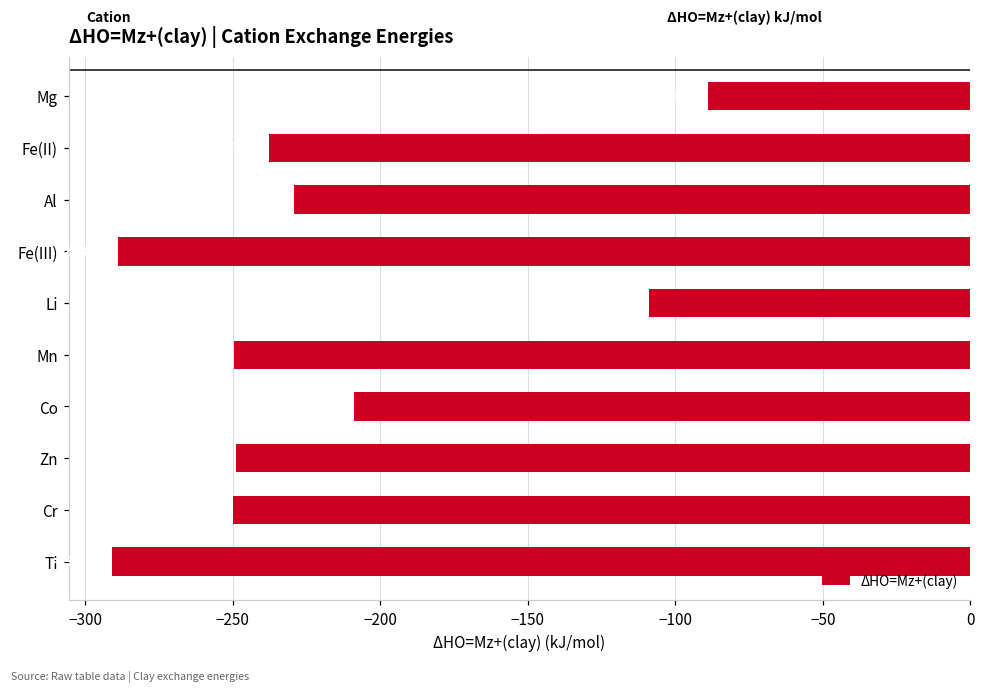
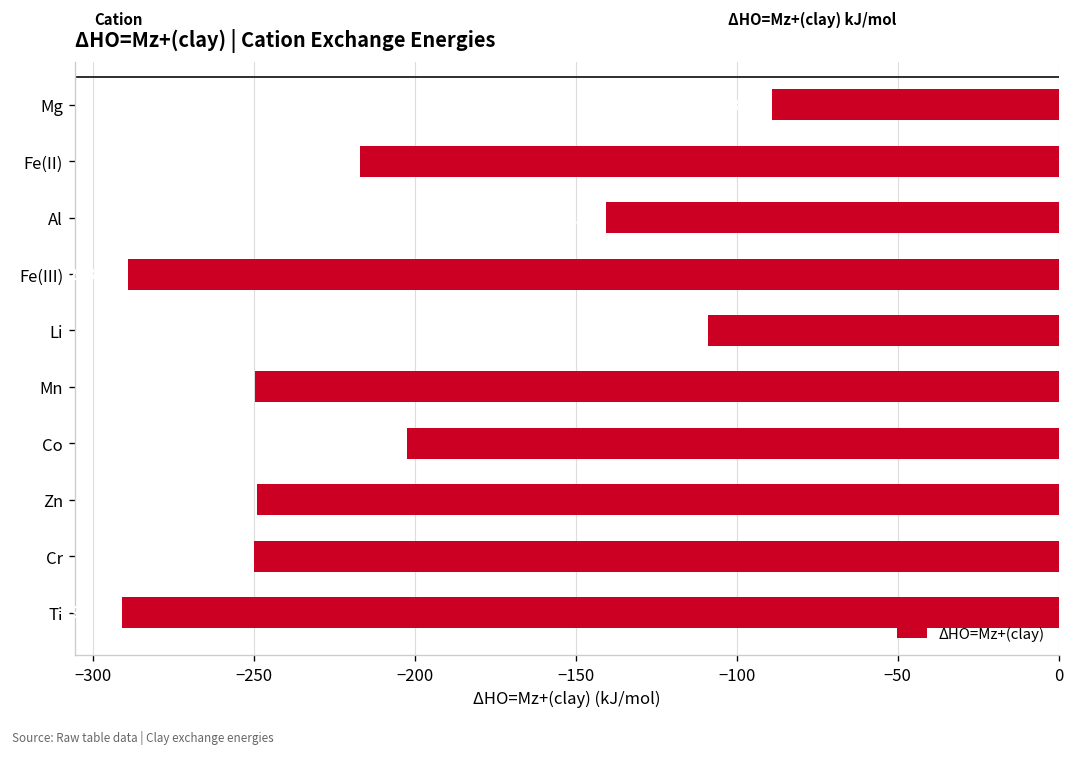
Fe(II): -238 -> -217
Al: -229 -> -141
Co: -209 -> -202
